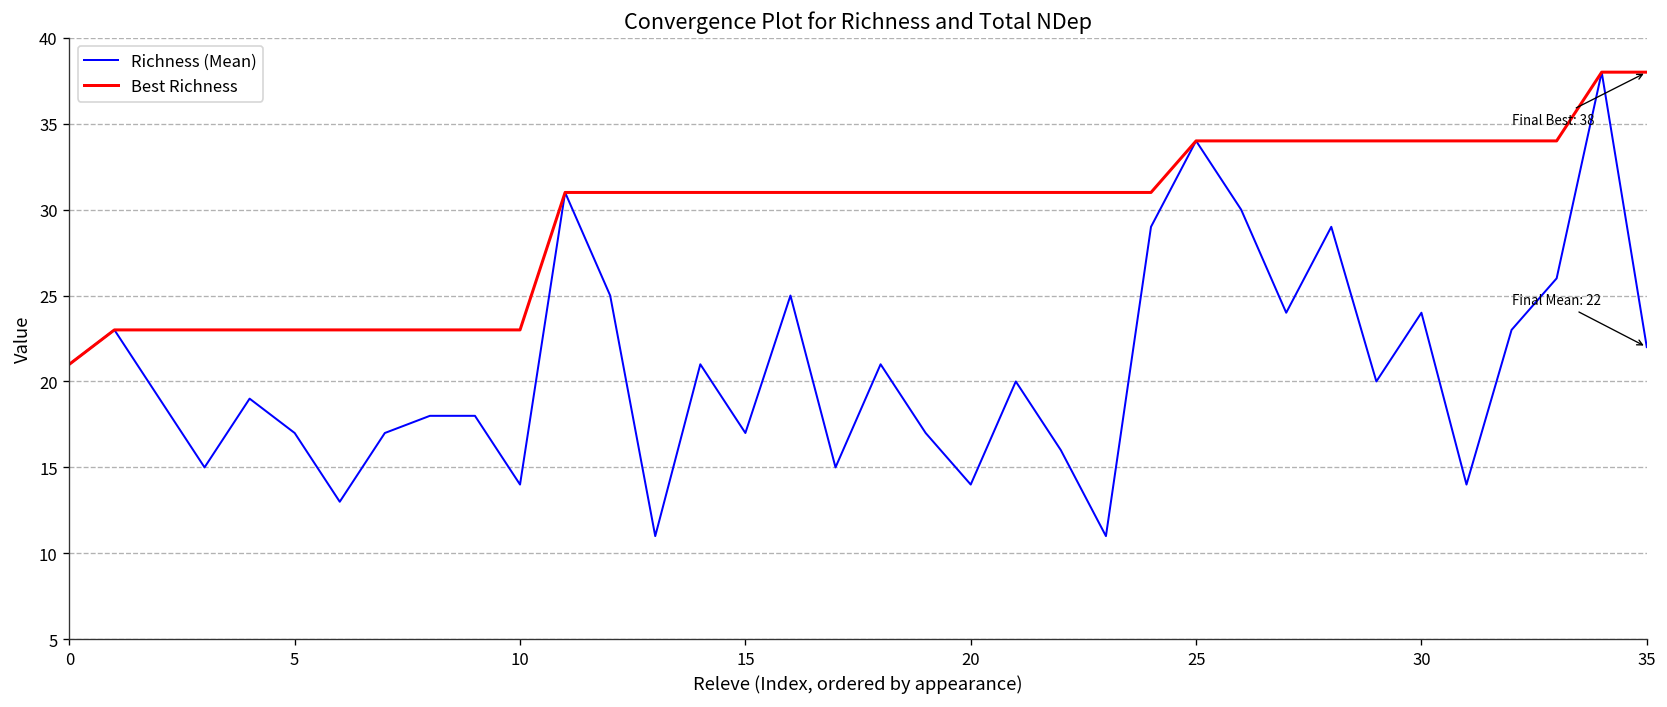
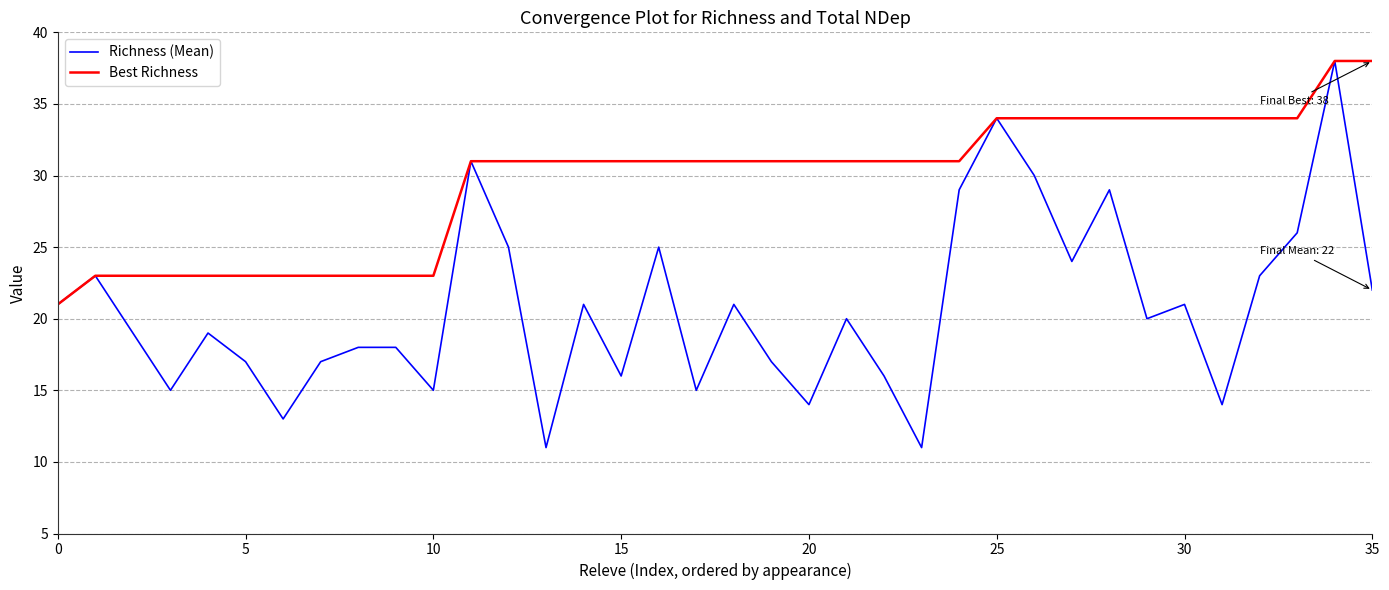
Richness (Mean), 10: 14 -> 15
Richness (Mean), 15: 17 -> 16
Richness (Mean), 30: 24 -> 21
